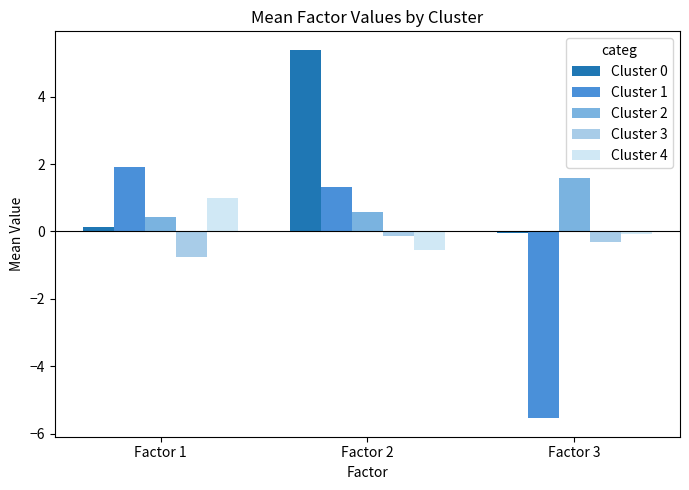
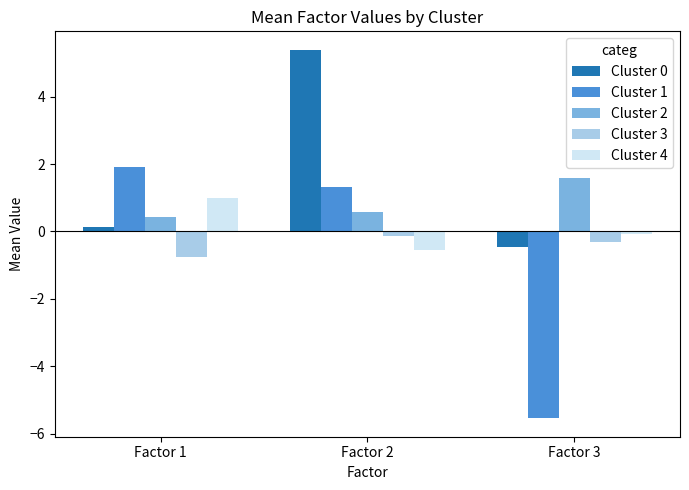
Cluster 0, Factor 3: -0.1 -> -0.4
